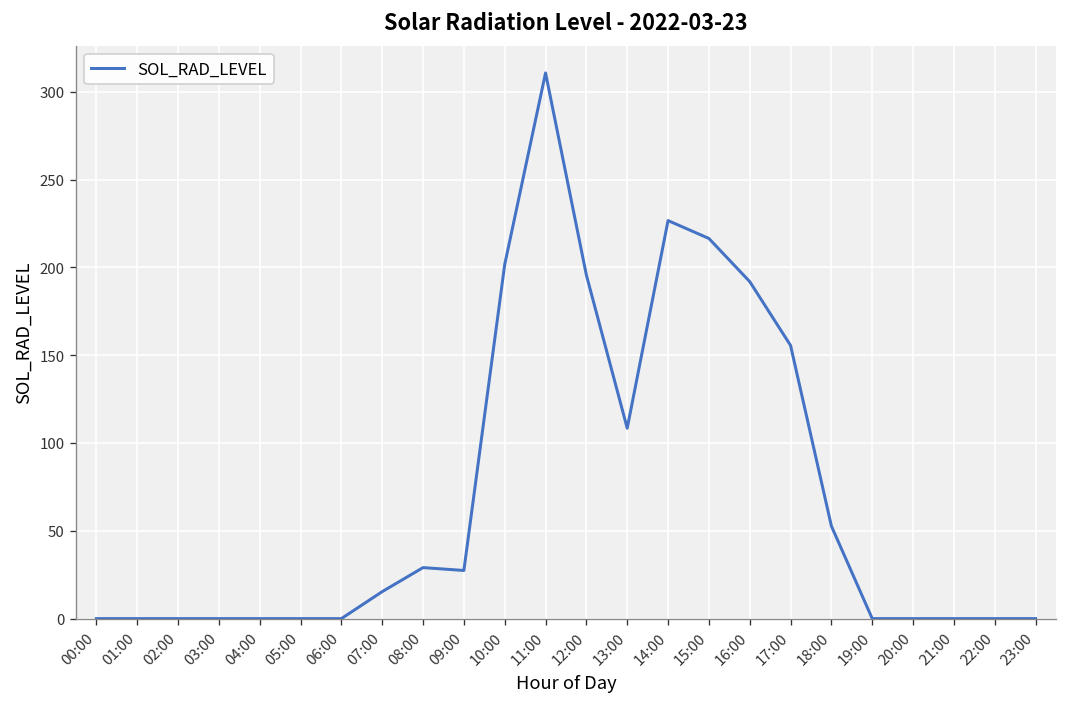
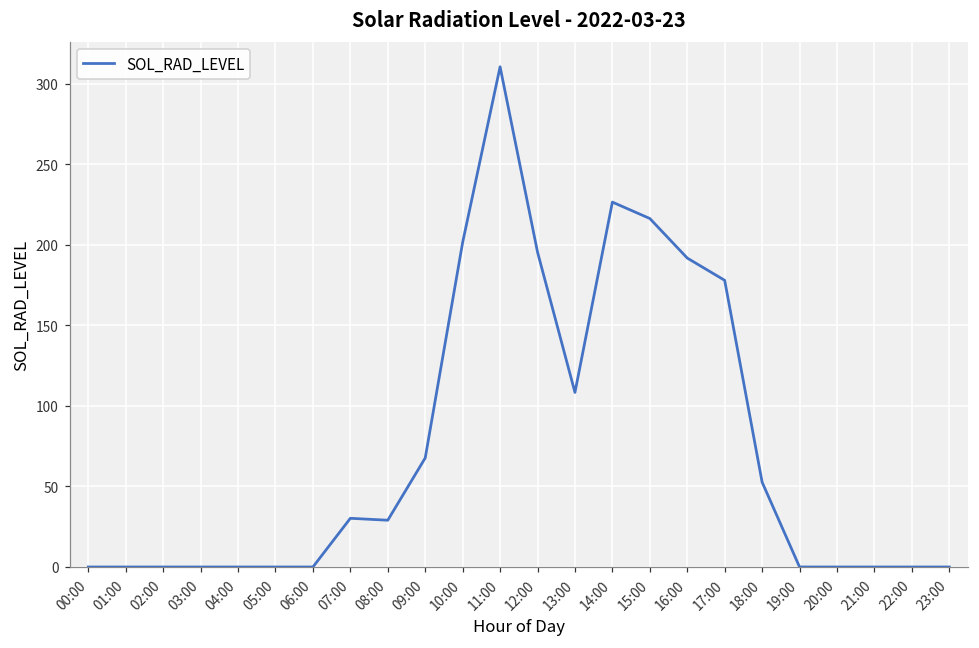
07:00: 15 -> 30
09:00: 27 -> 68
17:00: 156 -> 178
